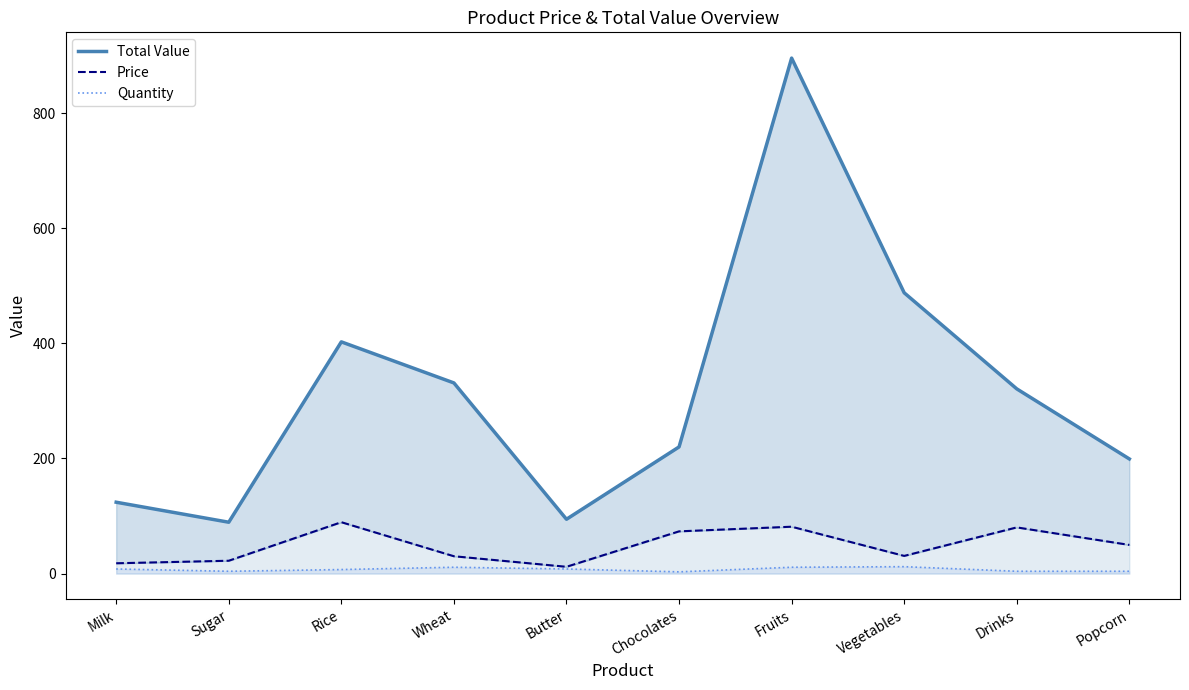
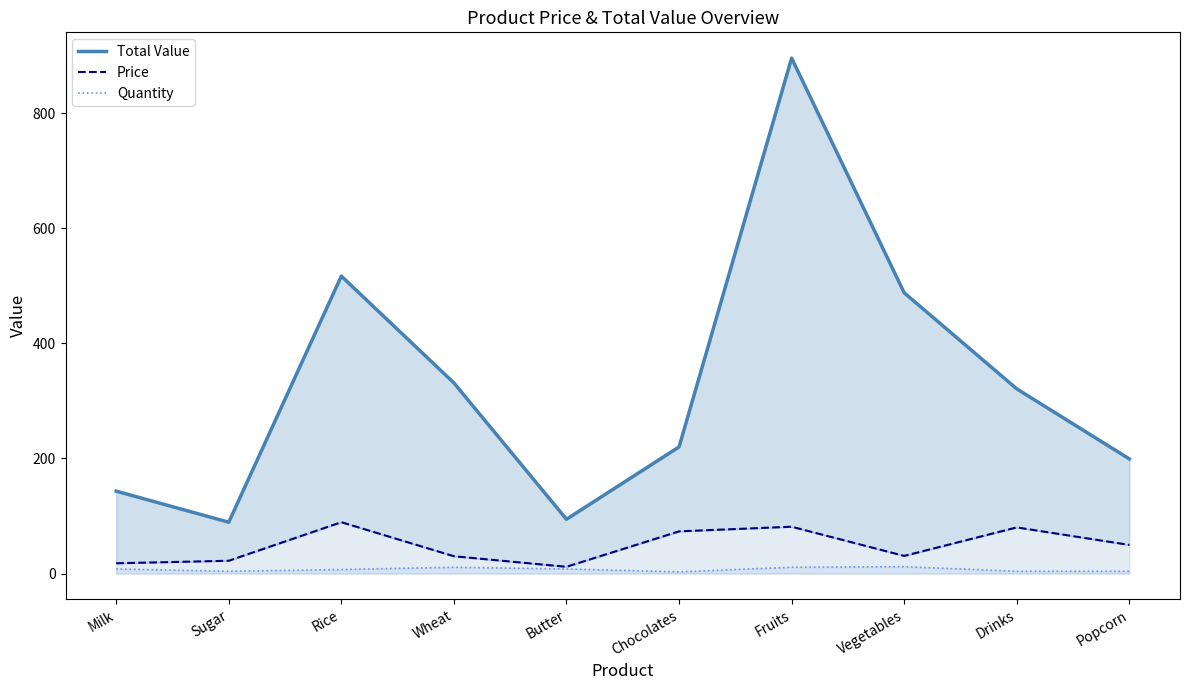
Total Value, Milk: 120 -> 140
Total Value, Rice: 400 -> 520
